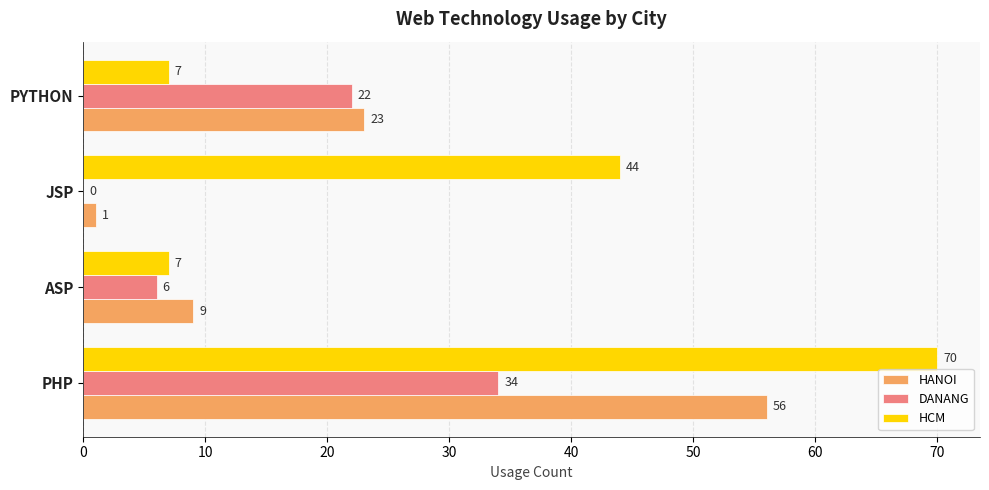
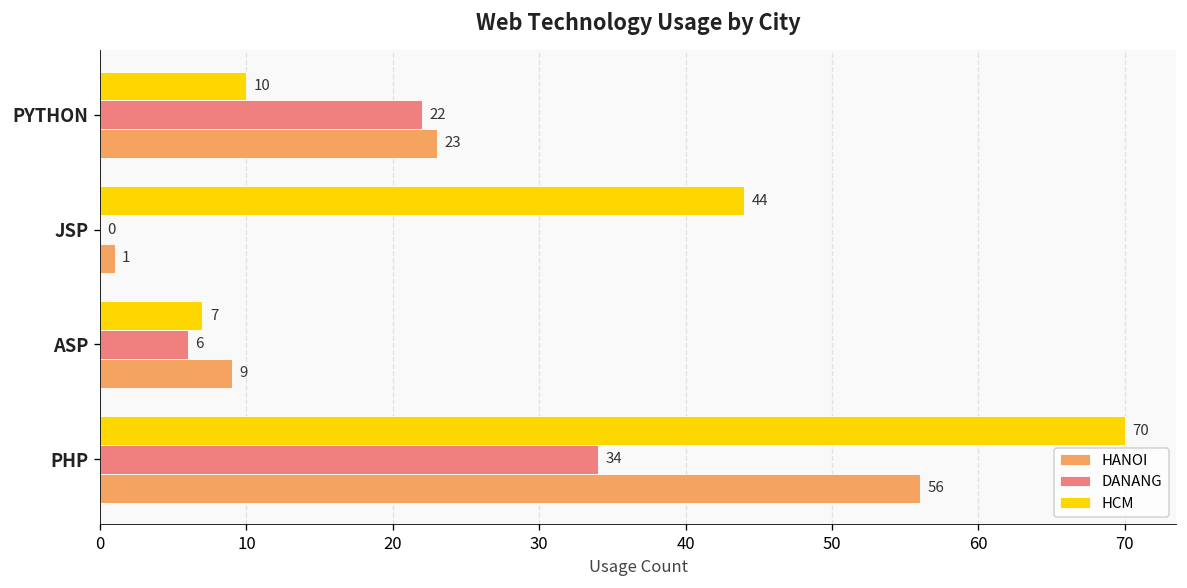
HCM, PYTHON: 7 -> 10
